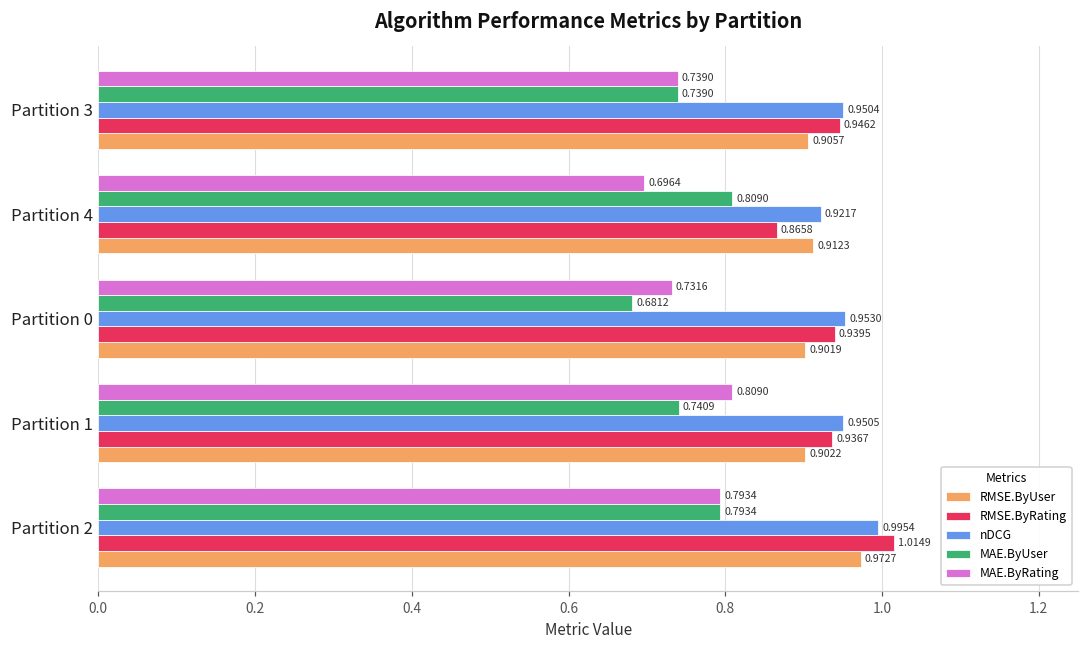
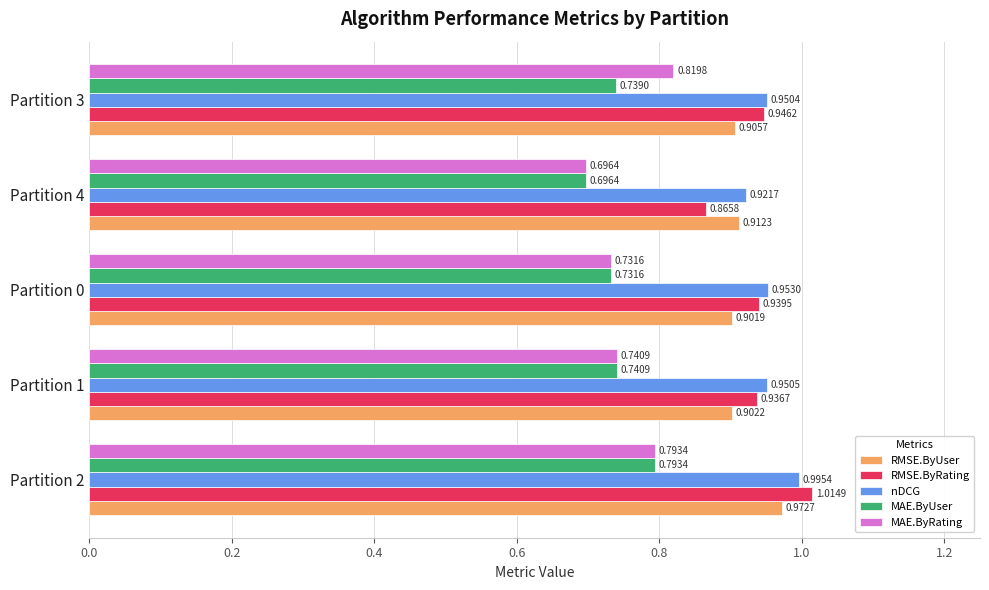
MAE.ByRating, Partition 3: 0.7390 -> 0.8198
MAE.ByUser, Partition 4: 0.8090 -> 0.6964
MAE.ByUser, Partition 0: 0.6812 -> 0.7316
MAE.ByRating, Partition 1: 0.8090 -> 0.7409
